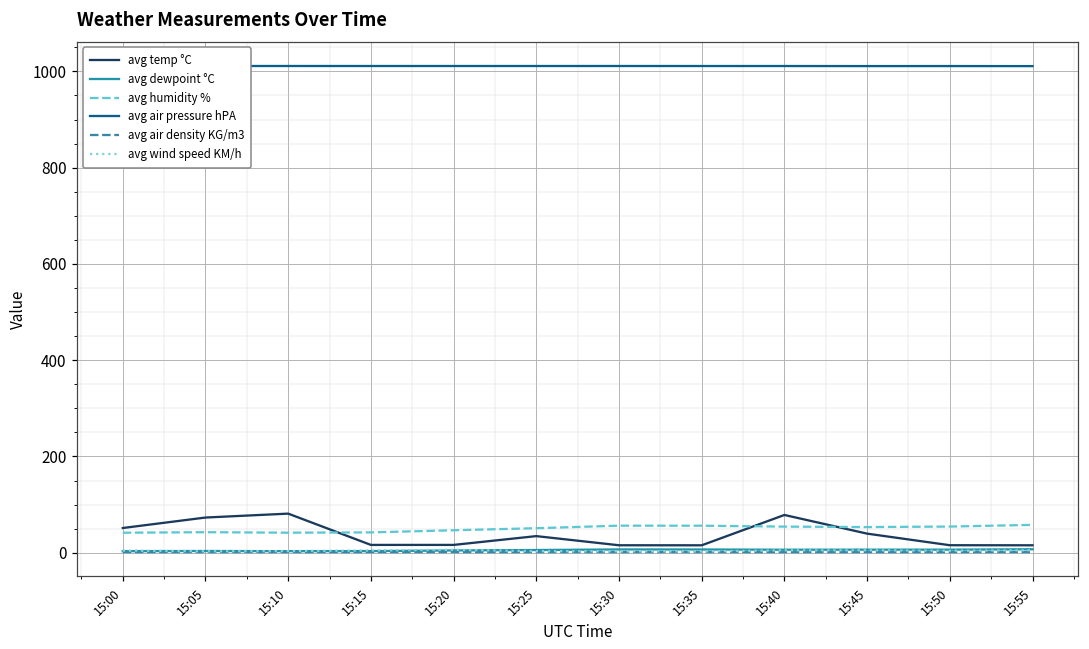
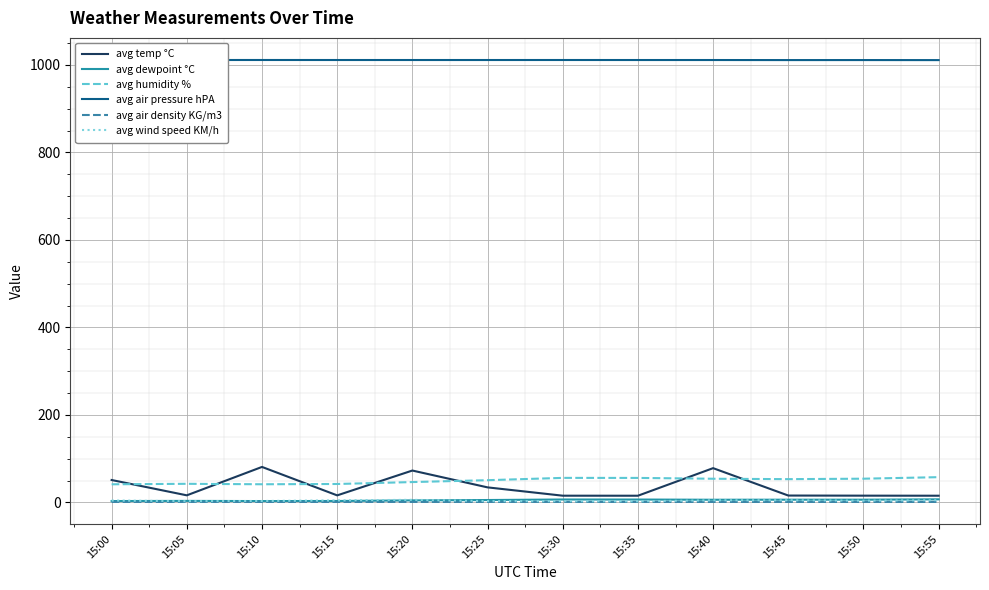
avg temp °C, 15:05: 70 -> 20
avg temp °C, 15:20: 20 -> 70
avg temp °C, 15:45: 40 -> 20
